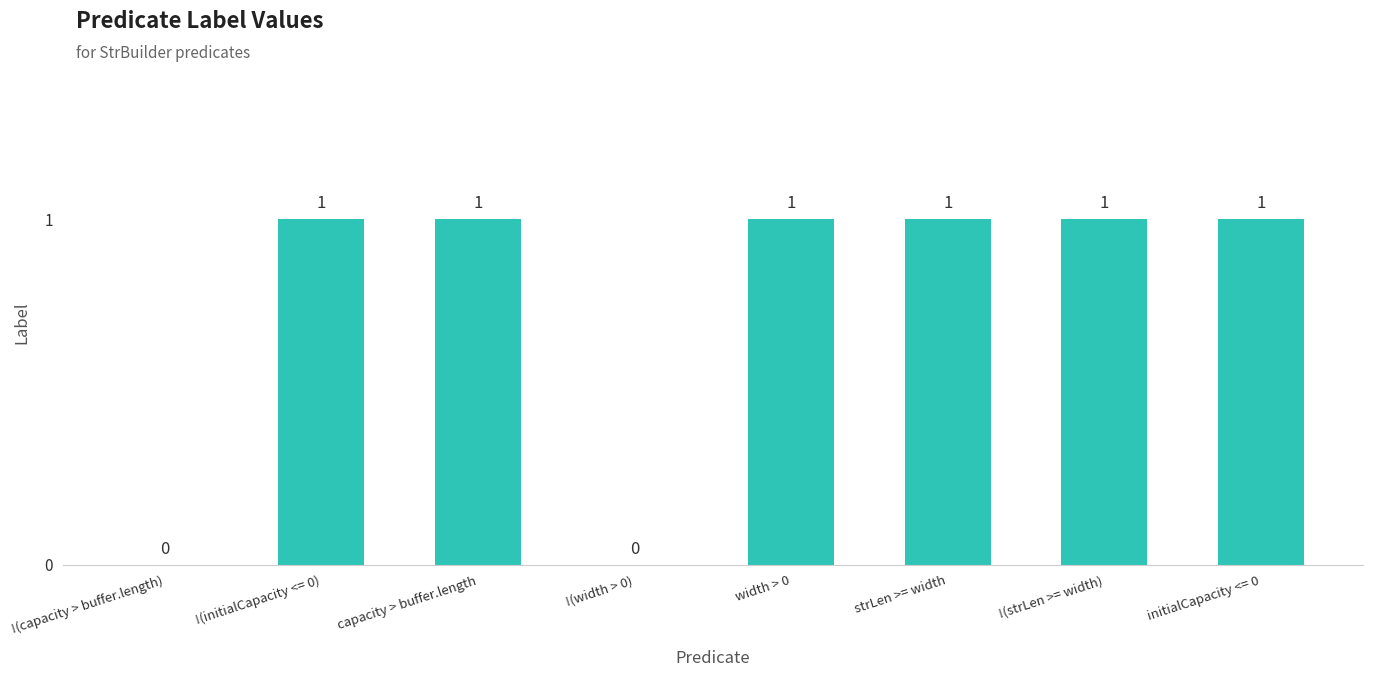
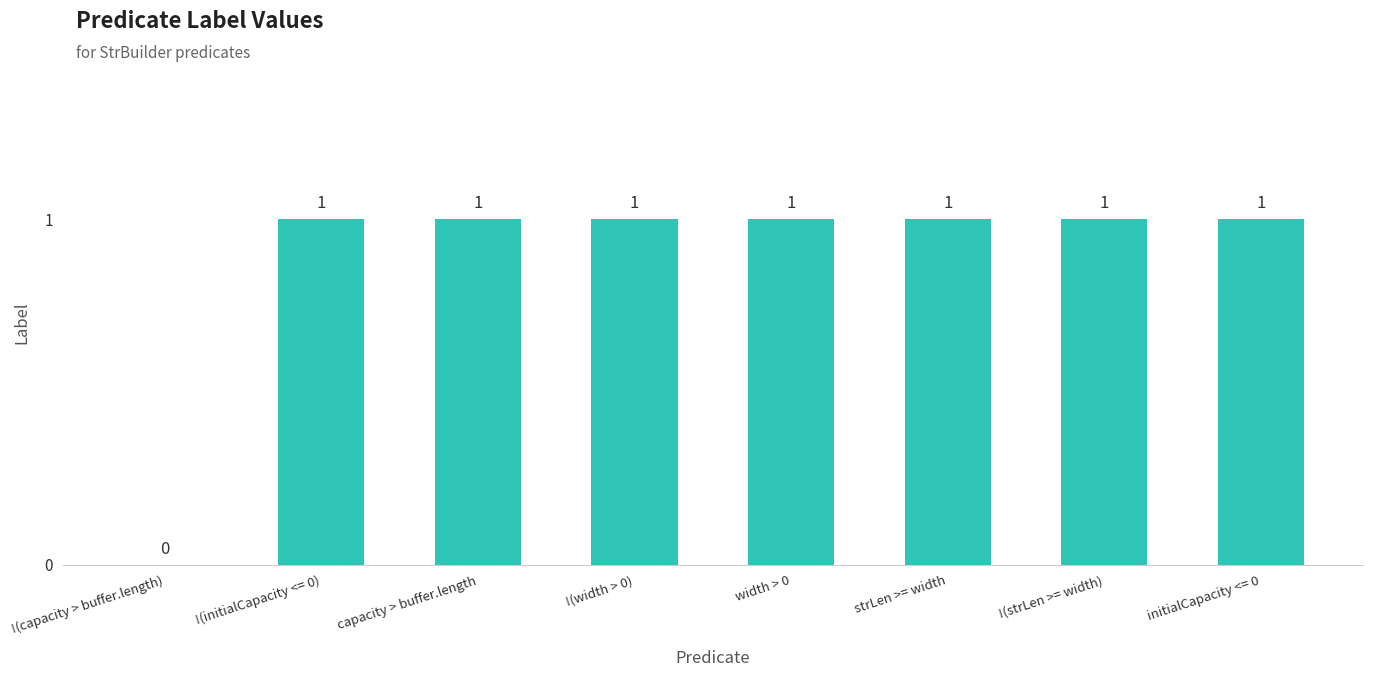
!(width > 0): 0 -> 1
